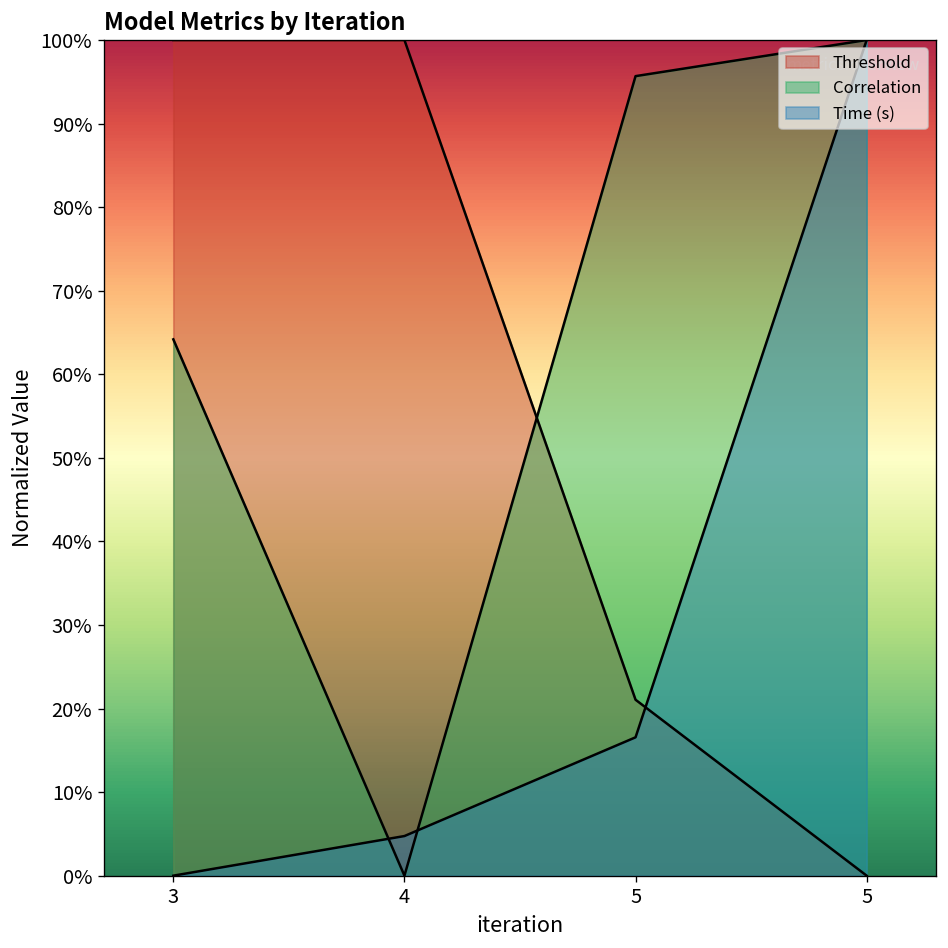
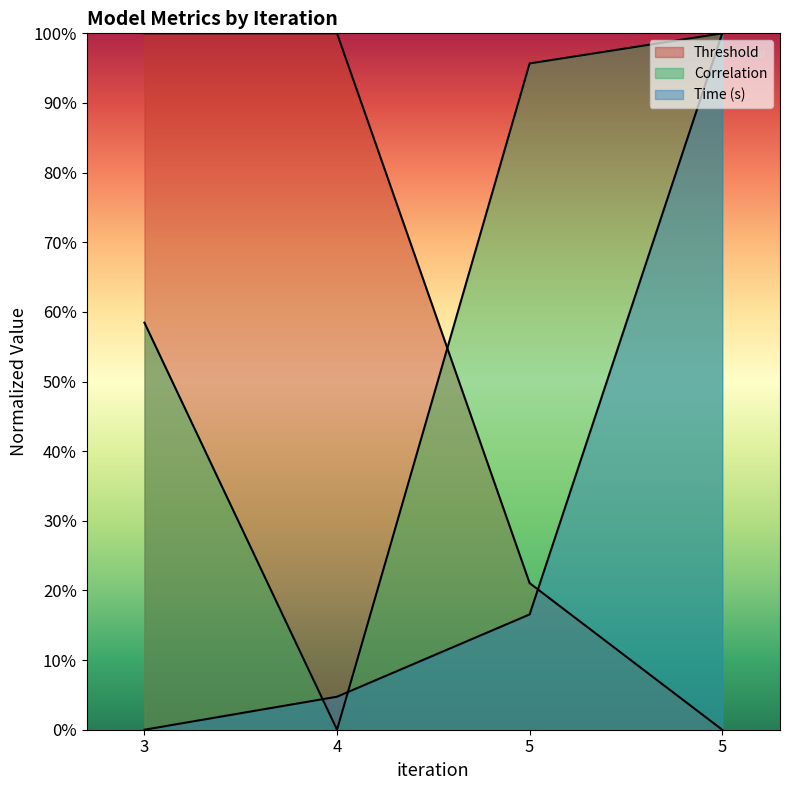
Correlation, 3: 64% -> 58%
